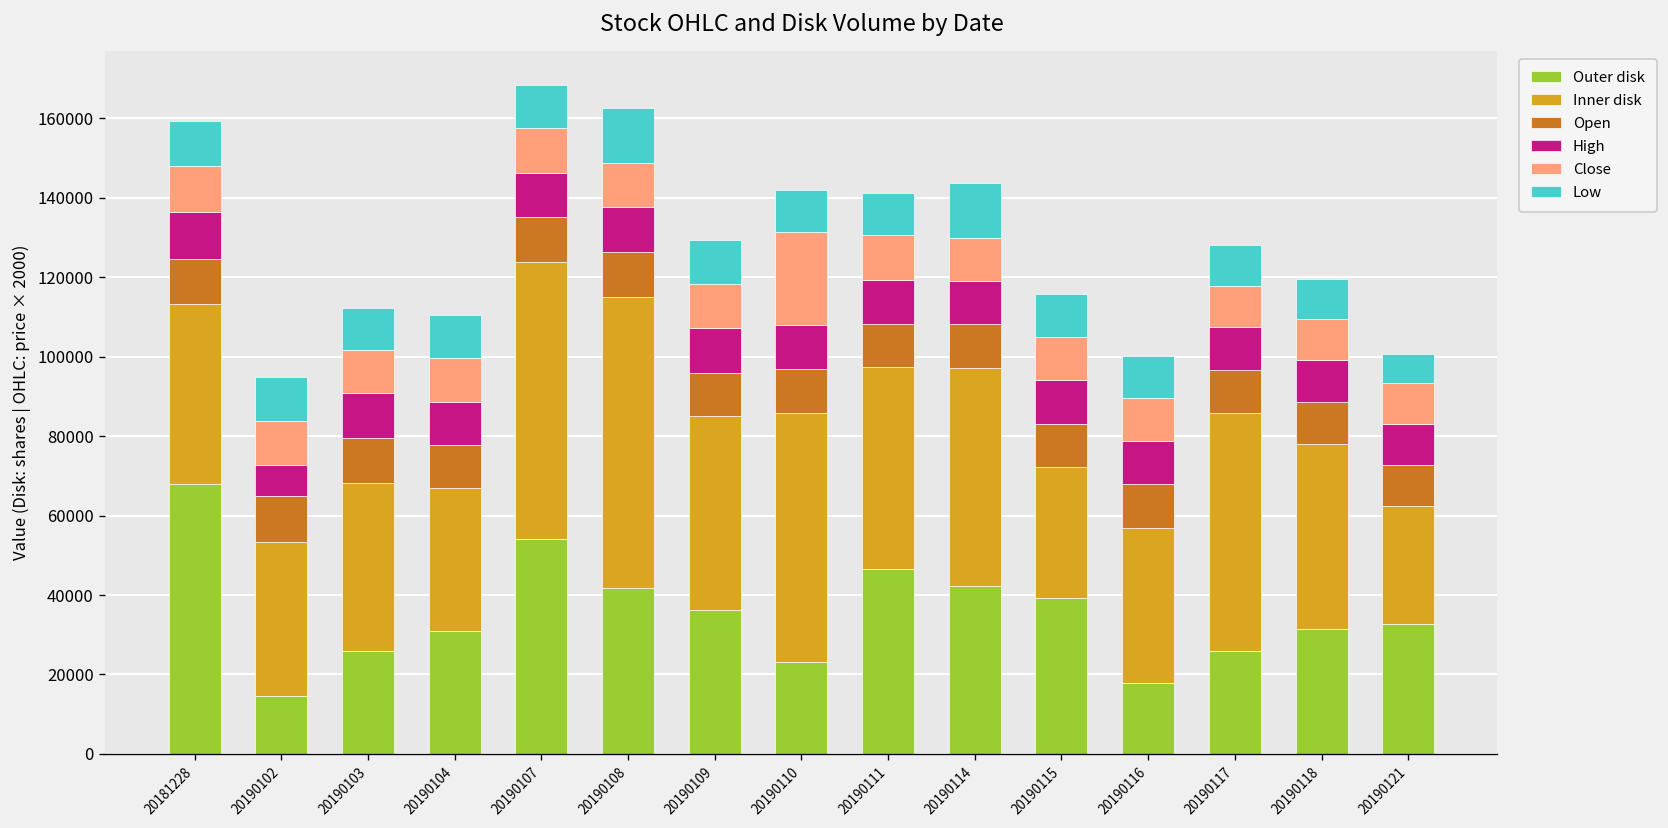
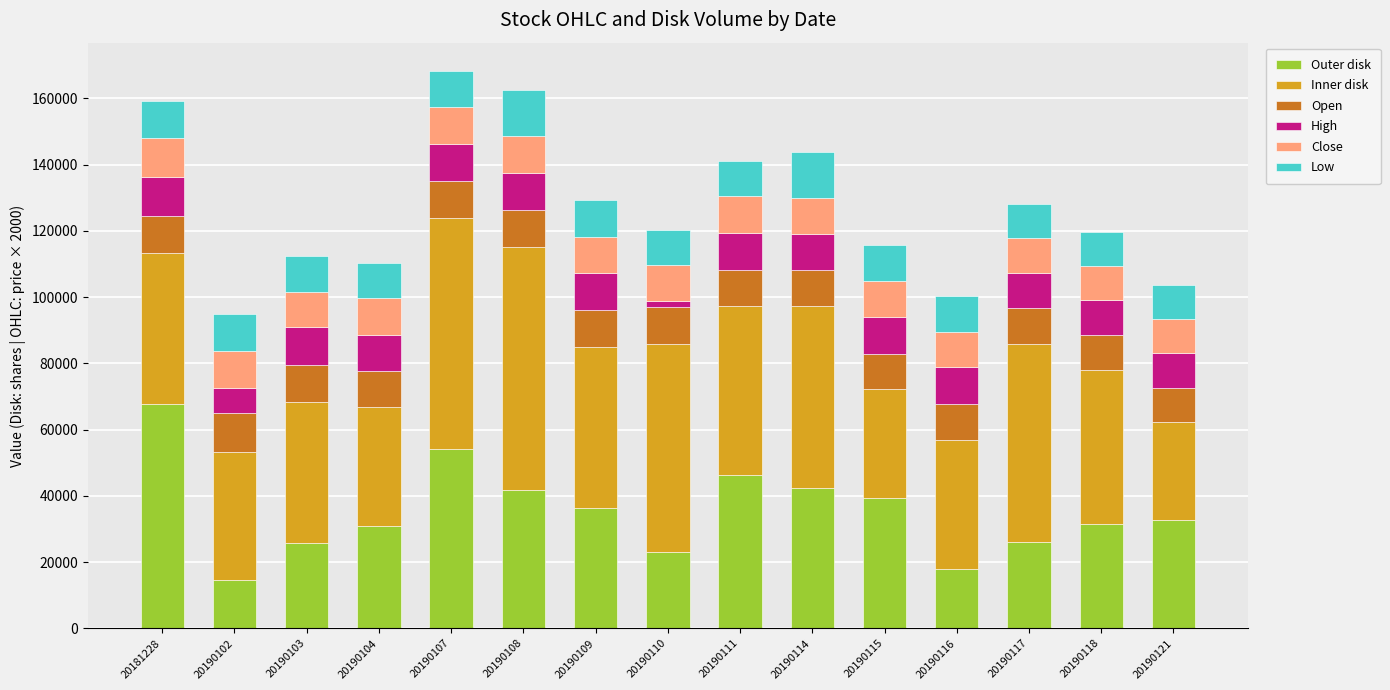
High, 20190110: 11000 -> 2000
Close, 20190110: 23000 -> 11000
Low, 20190121: 7000 -> 10000
